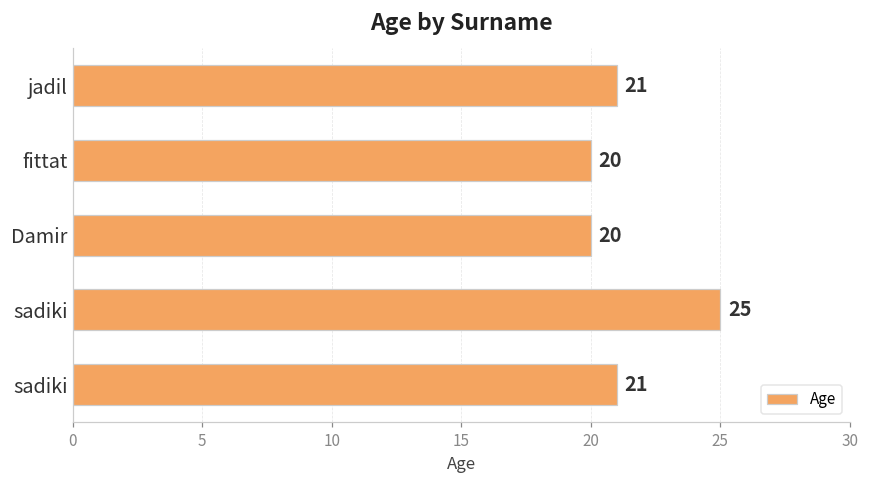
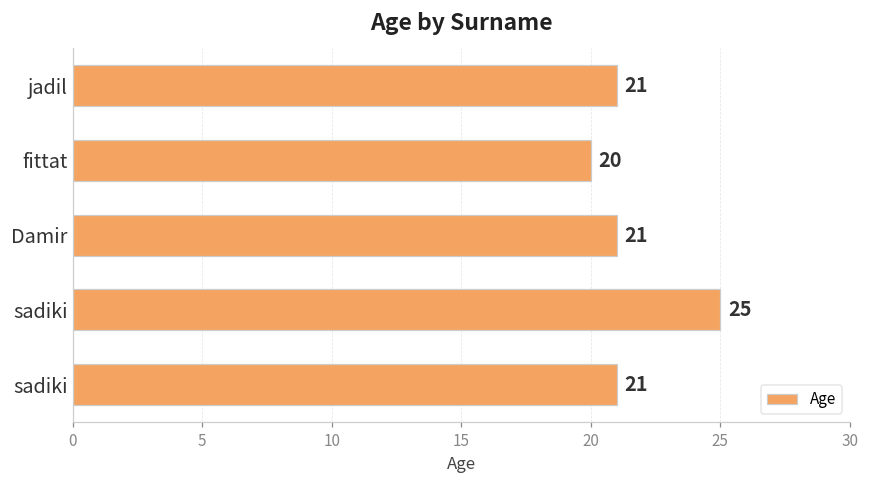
Damir: 20 -> 21
